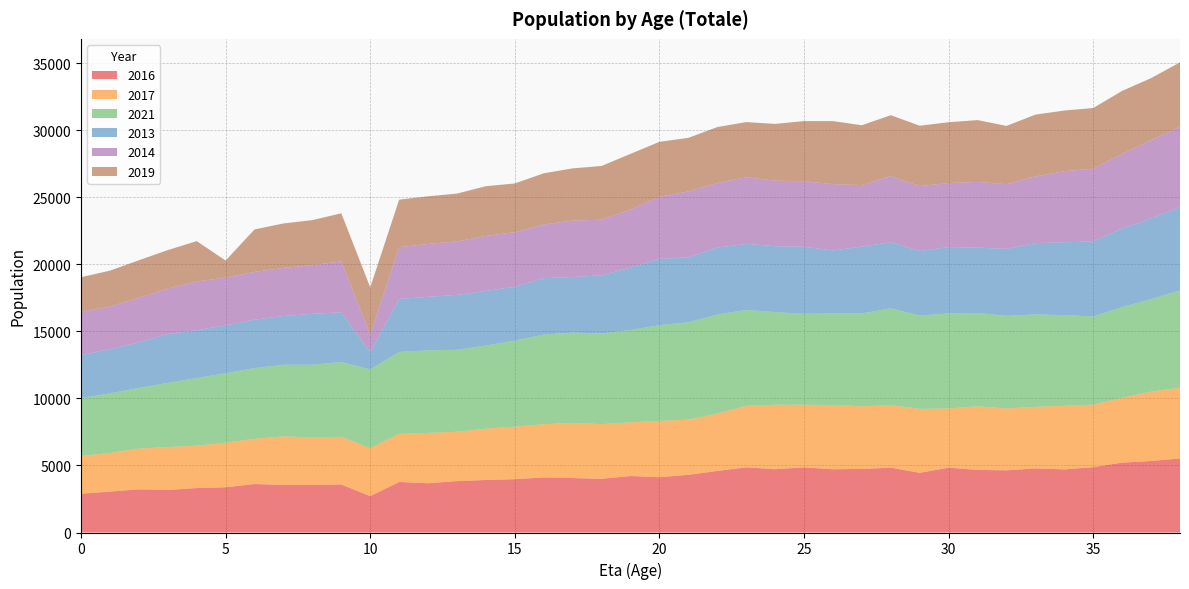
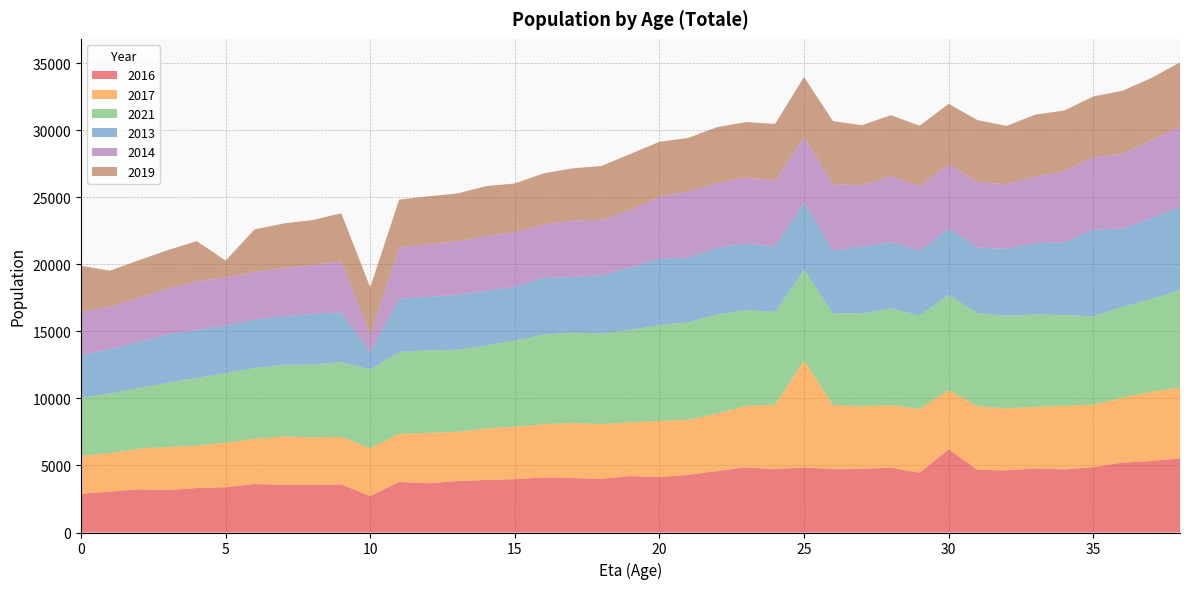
2019, 0: 2600 -> 3400
2017, 25: 4700 -> 8000
2016, 30: 4800 -> 6200
2013, 35: 5600 -> 6500
